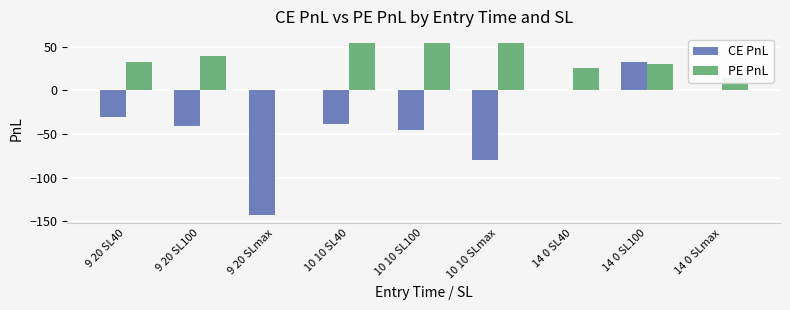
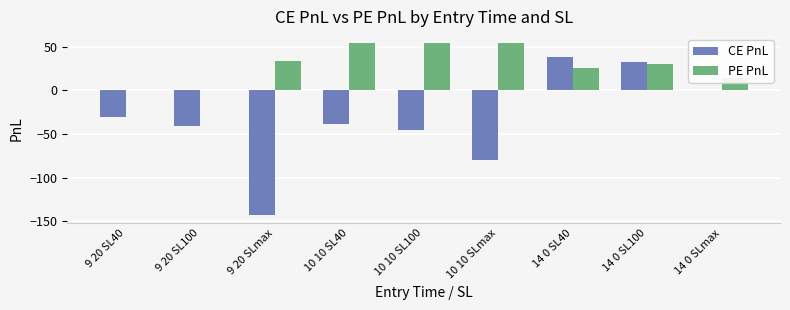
PE PnL, 9 20 SL40: 30 -> 0
PE PnL, 9 20 SL100: 40 -> 0
PE PnL, 9 20 SLmax: 0 -> 30
CE PnL, 14 0 SL40: 0 -> 40
